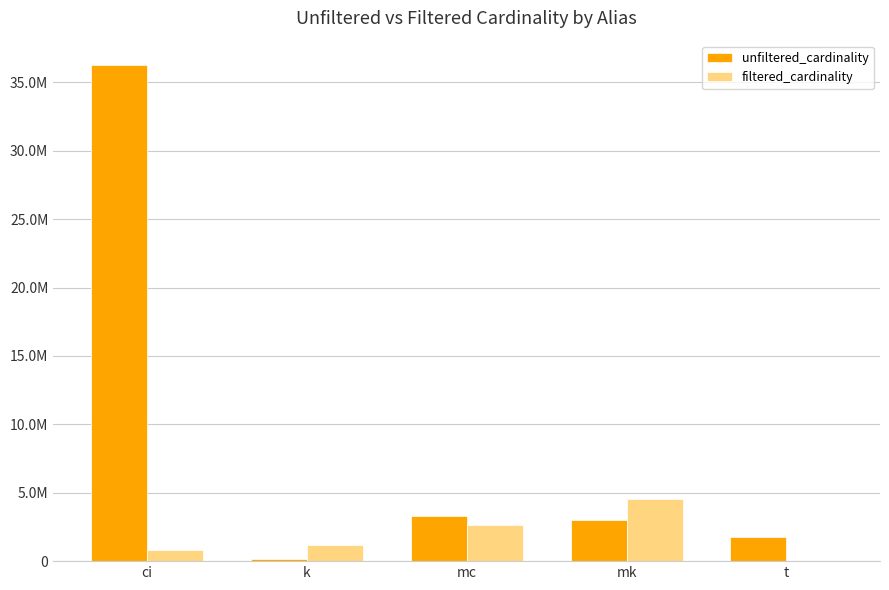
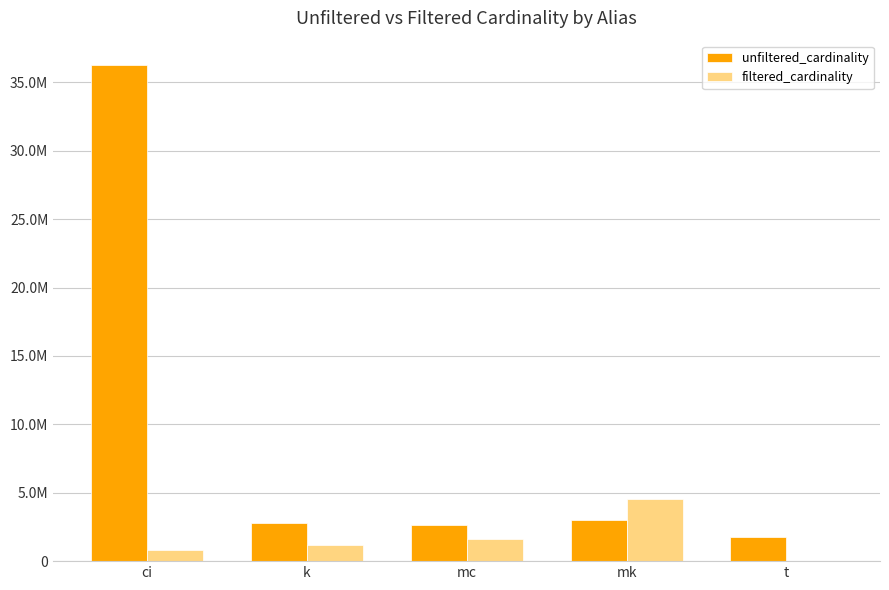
unfiltered_cardinality, k: 100000 -> 2800000
unfiltered_cardinality, mc: 3300000 -> 2600000
filtered_cardinality, mc: 2600000 -> 1600000
